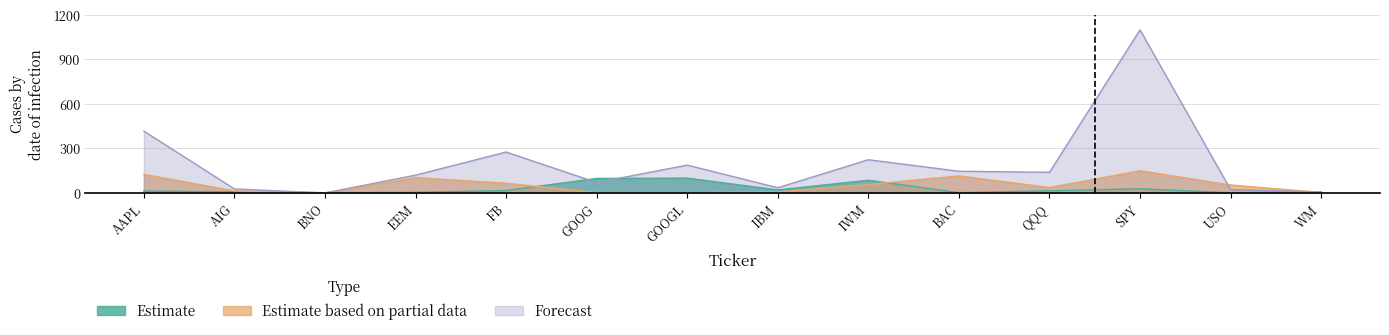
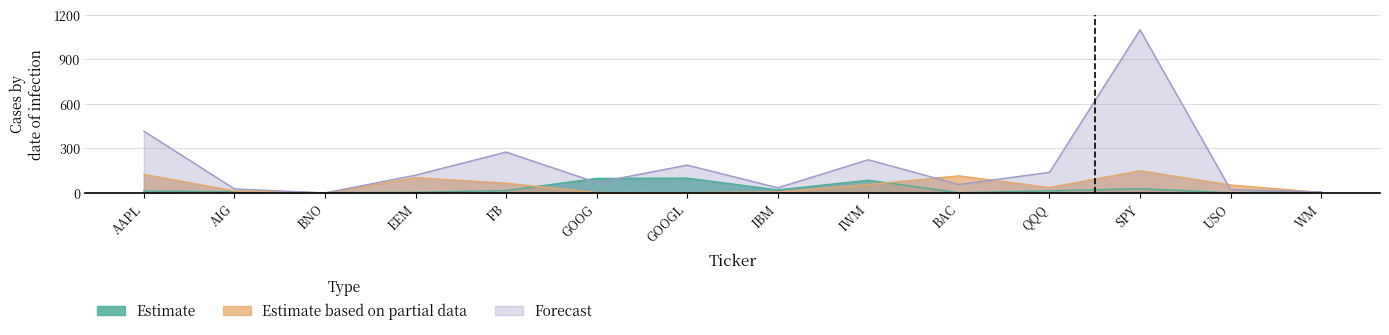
Forecast, BAC: 150 -> 60
